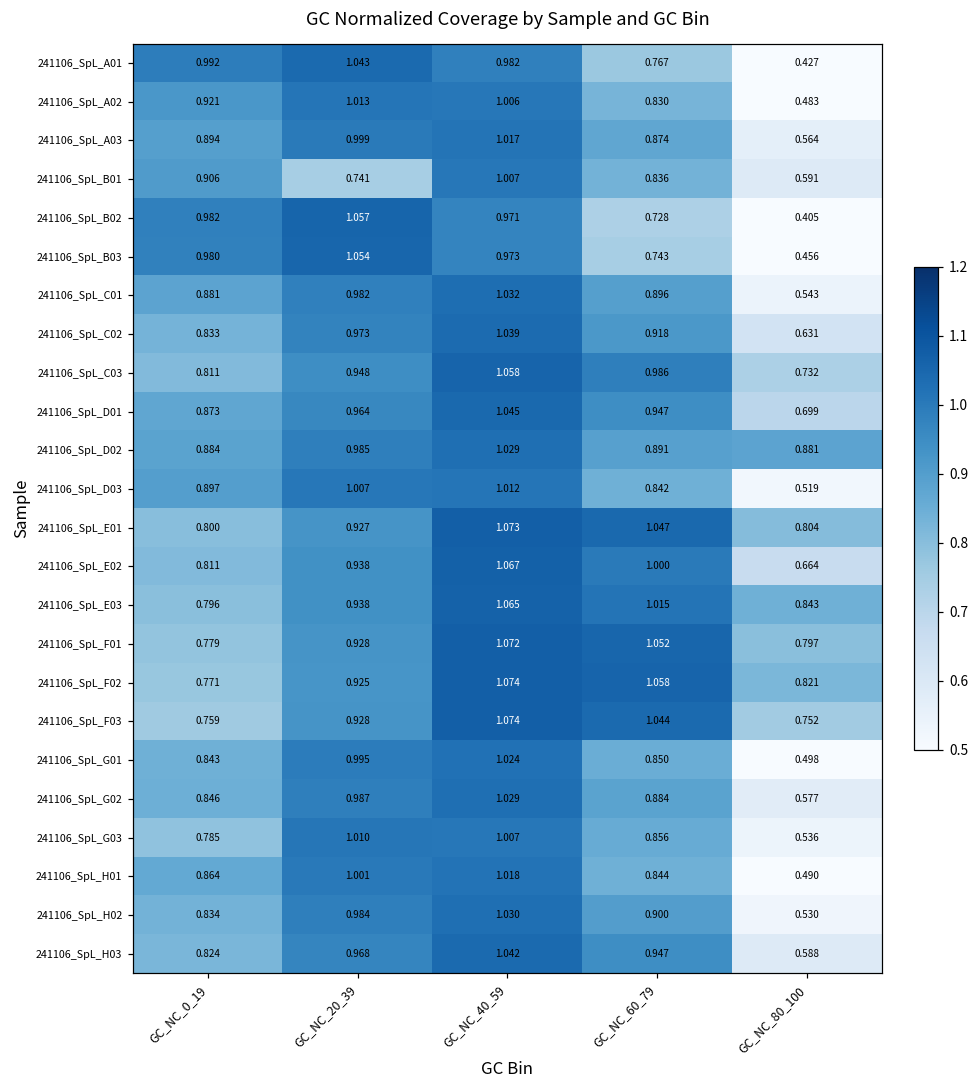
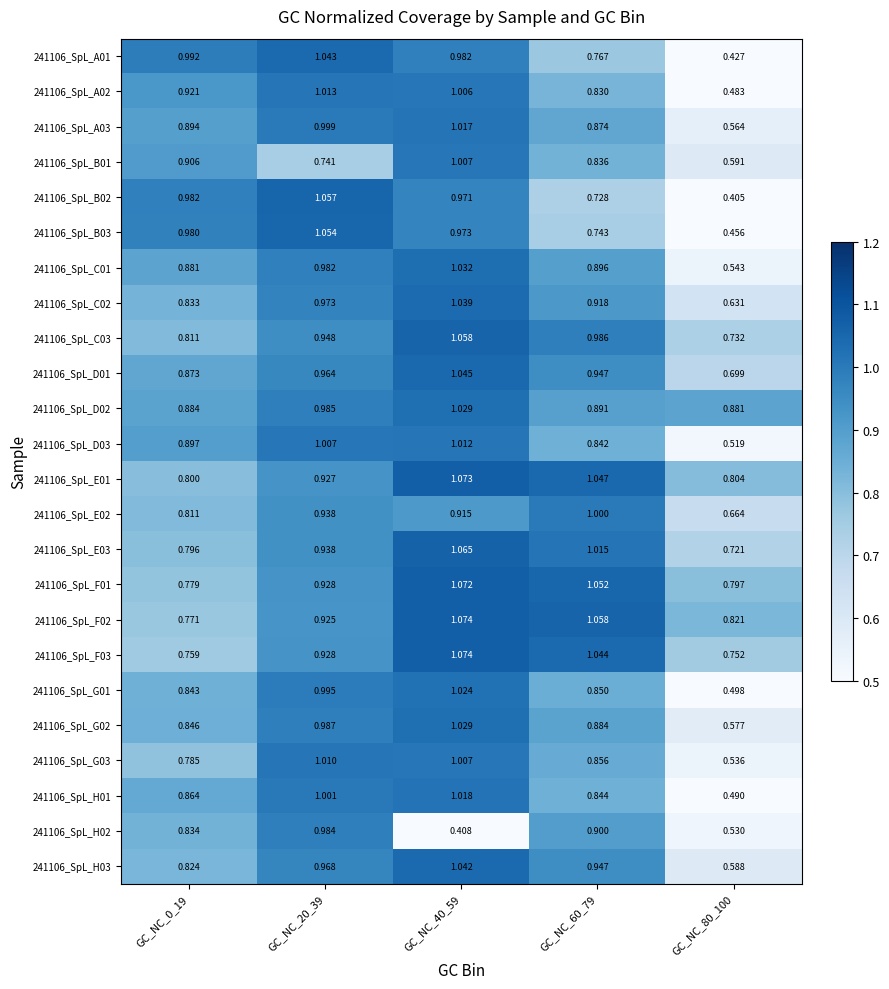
241106_SpL_E02, GC_NC_40_59: 1.067 -> 0.915
241106_SpL_E03, GC_NC_80_100: 0.843 -> 0.721
241106_SpL_H02, GC_NC_40_59: 1.030 -> 0.408
